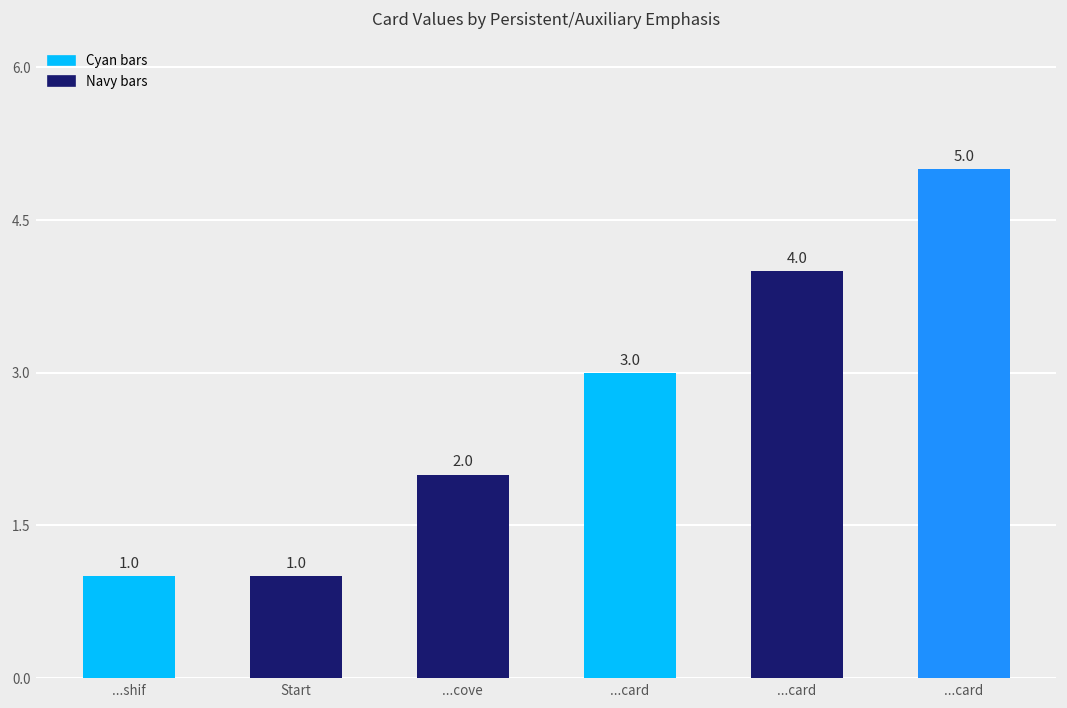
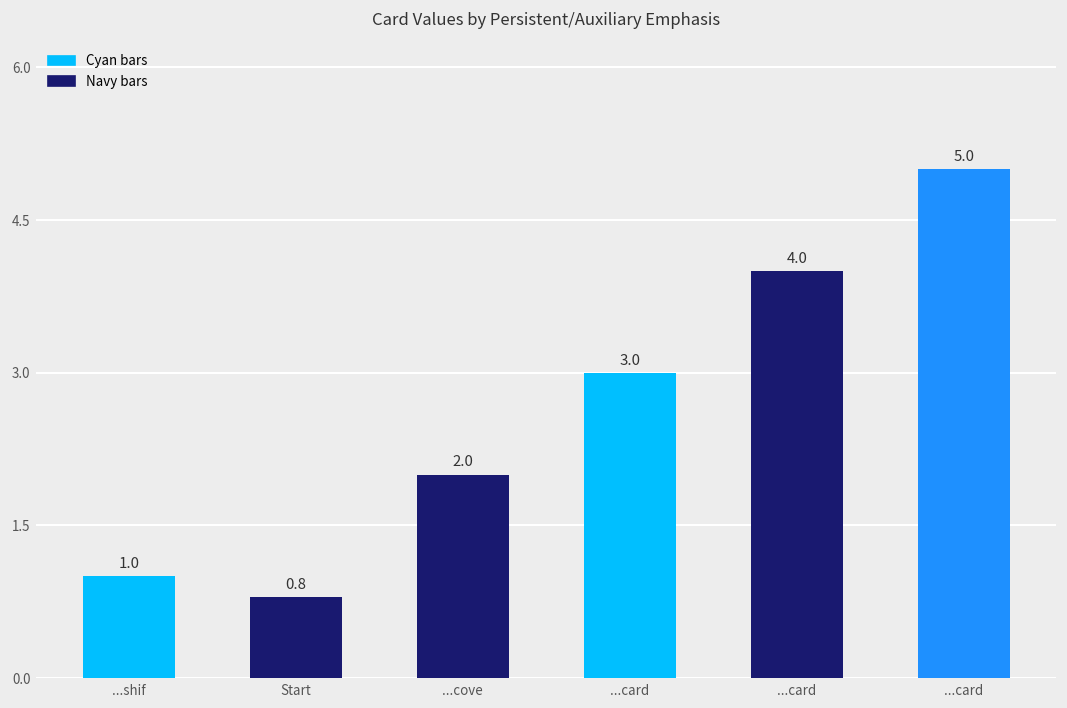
Start: 1.0 -> 0.8
